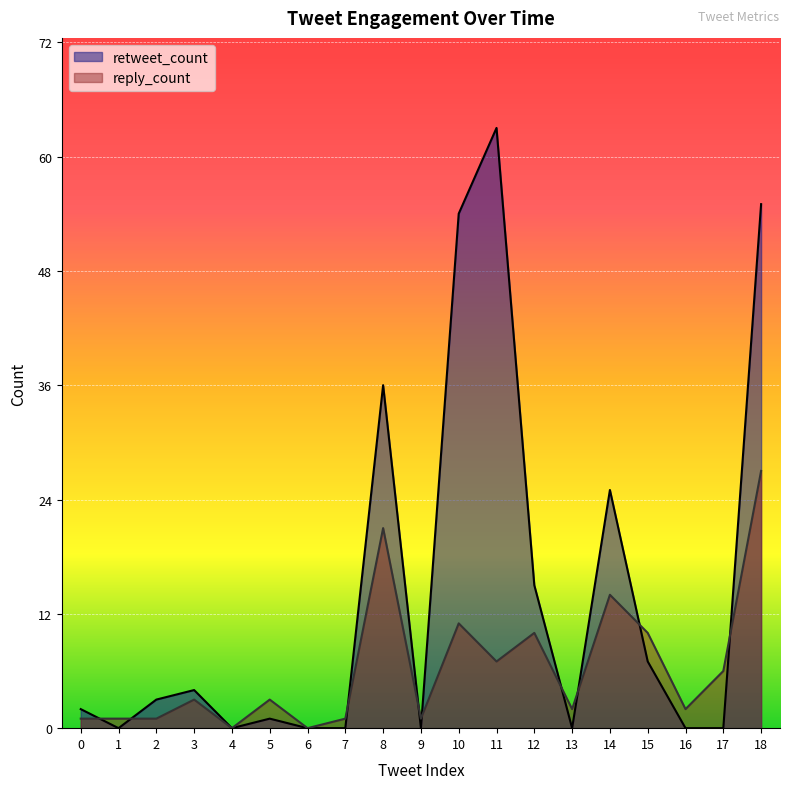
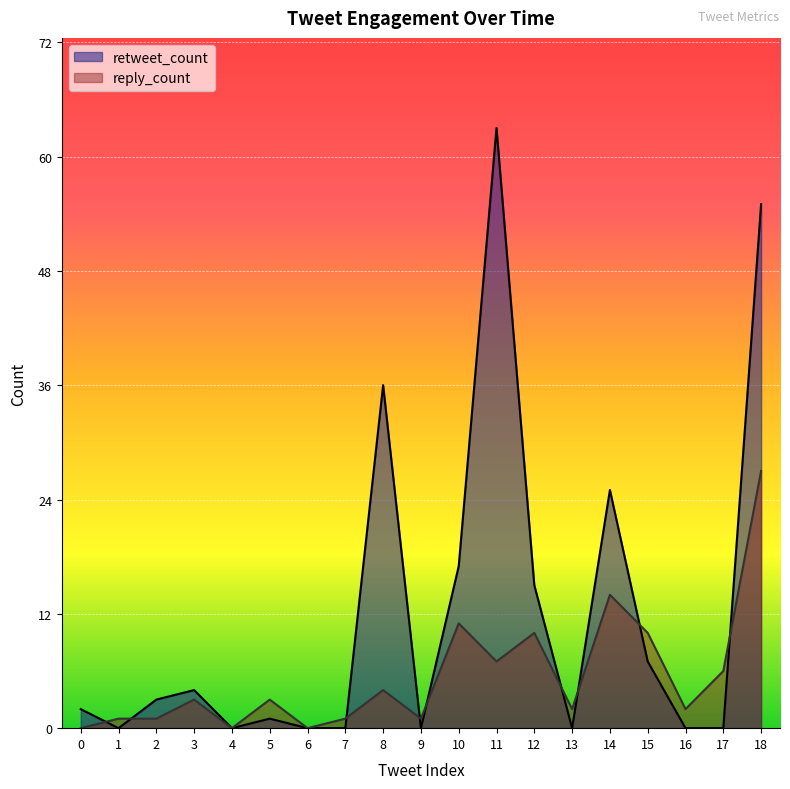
reply_count, 0: 1 -> 0
reply_count, 8: 21 -> 4
retweet_count, 10: 54 -> 17
